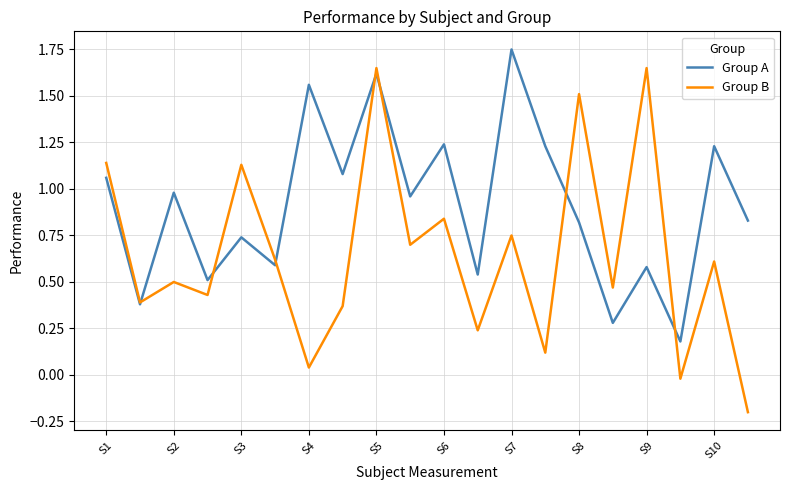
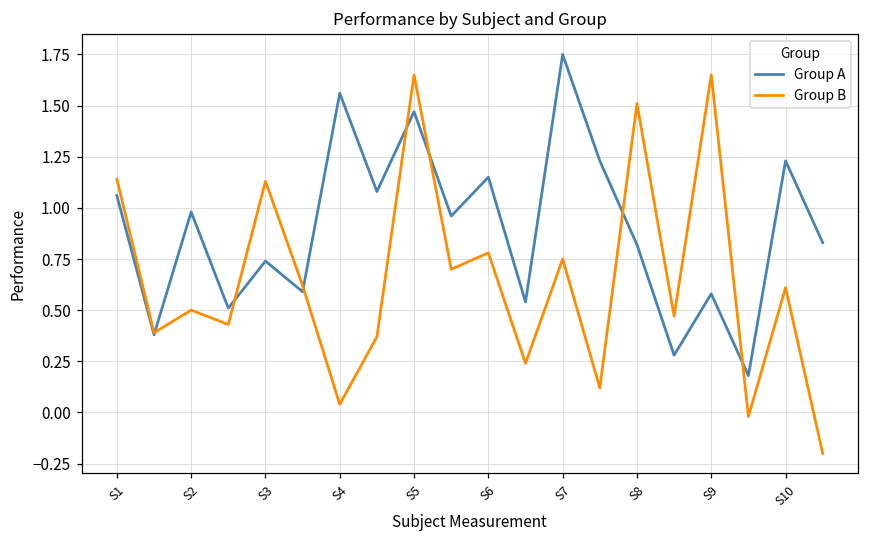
Group A, S5: 1.62 -> 1.47
Group A, S6: 1.24 -> 1.15
Group B, S6: 0.84 -> 0.78
